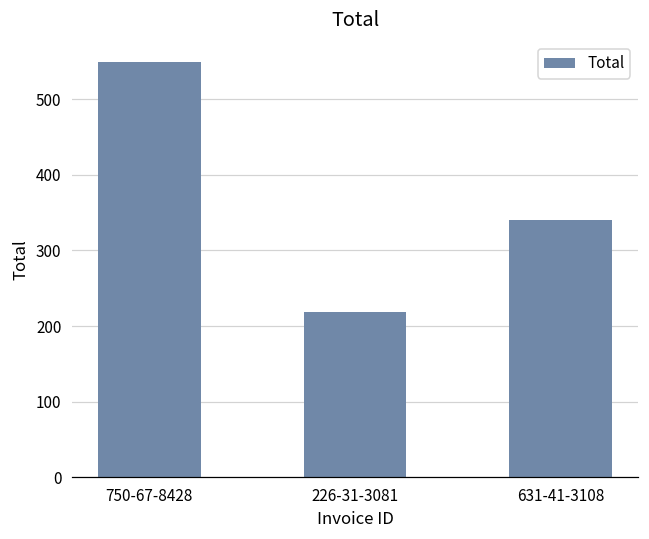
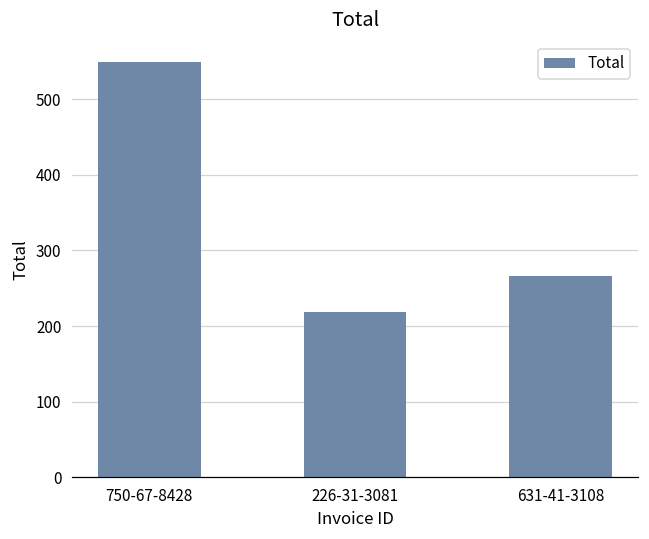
631-41-3108: 340 -> 270
